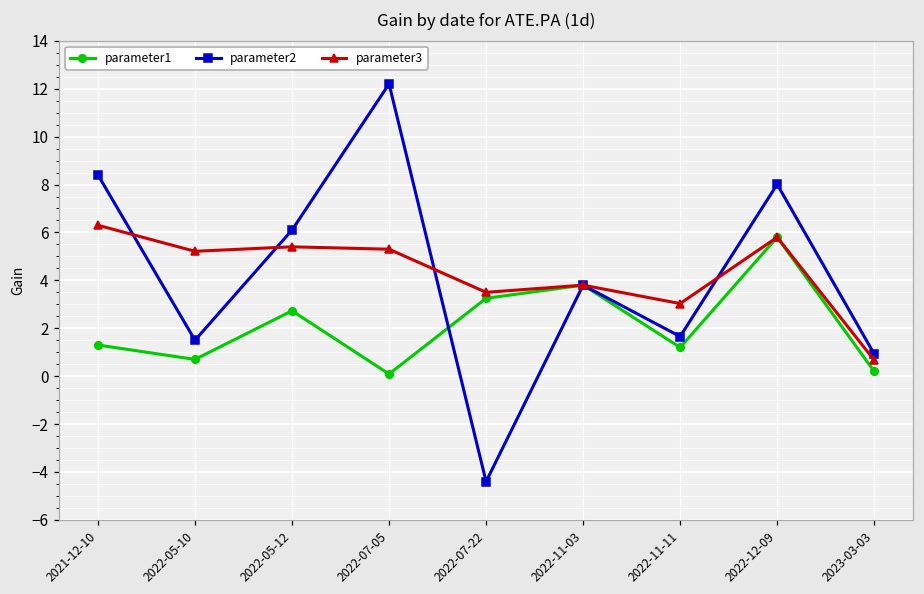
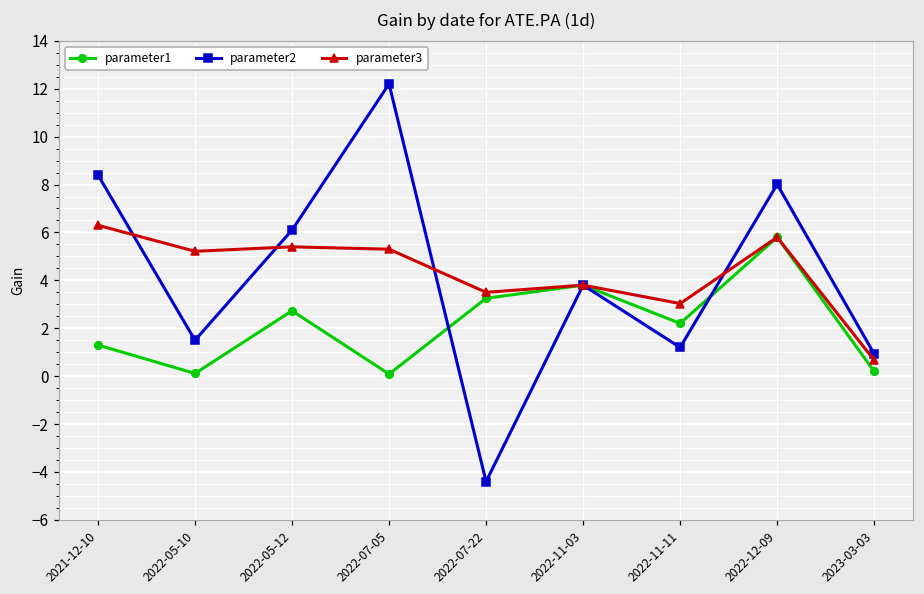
parameter1, 2022-05-10: 0.7 -> 0.1
parameter1, 2022-11-11: 1.2 -> 2.2
parameter2, 2022-11-11: 1.7 -> 1.2
